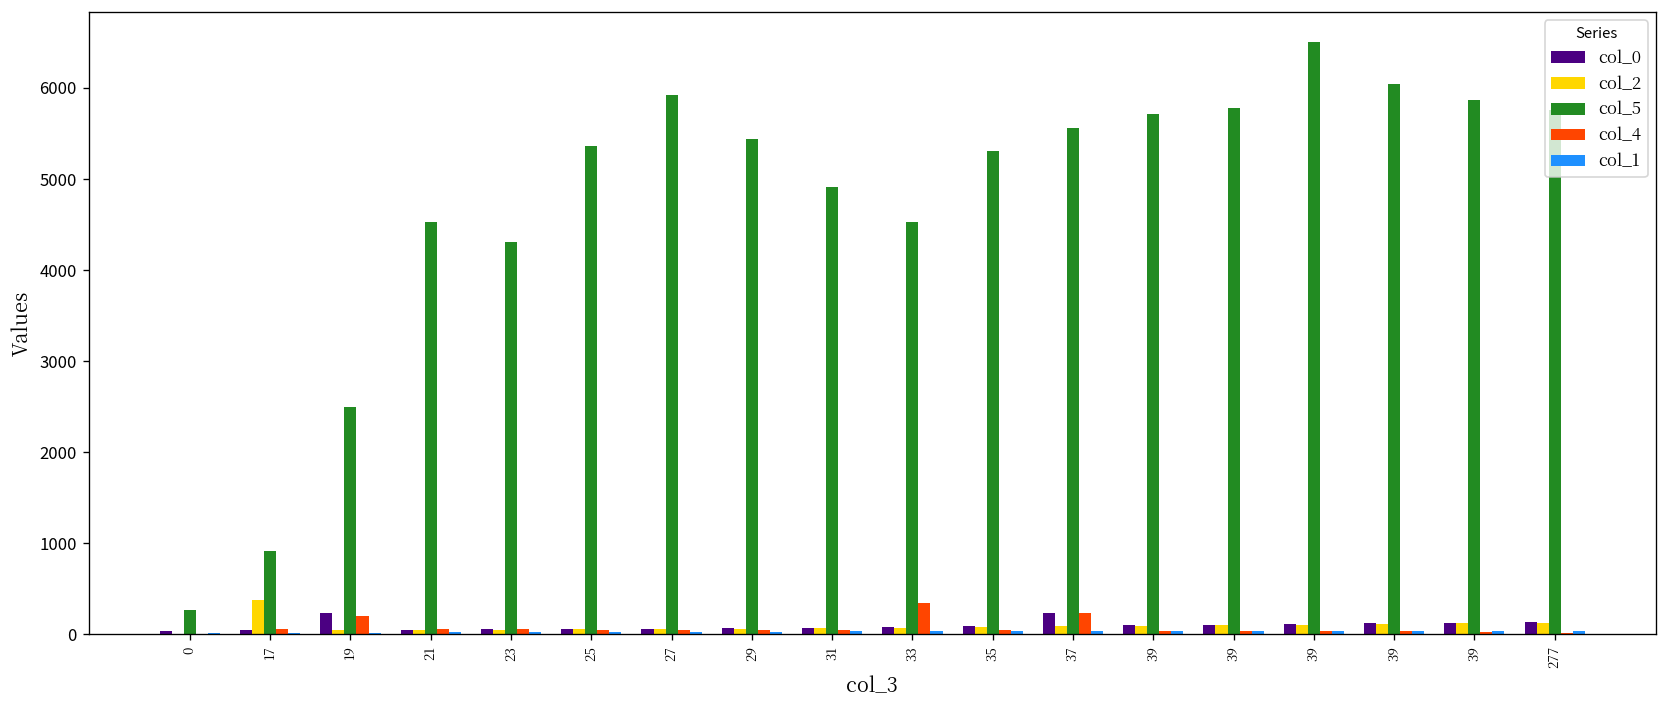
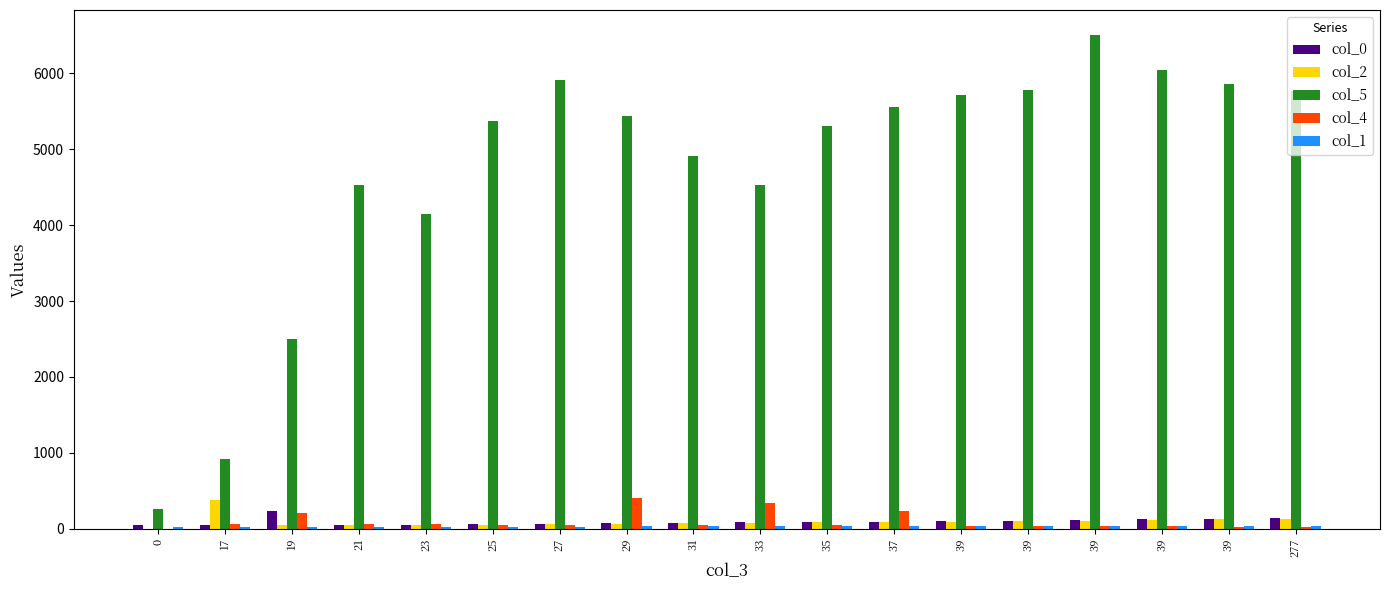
col_5, 23: 4300 -> 4100
col_4, 29: 100 -> 400
col_0, 37: 200 -> 100
